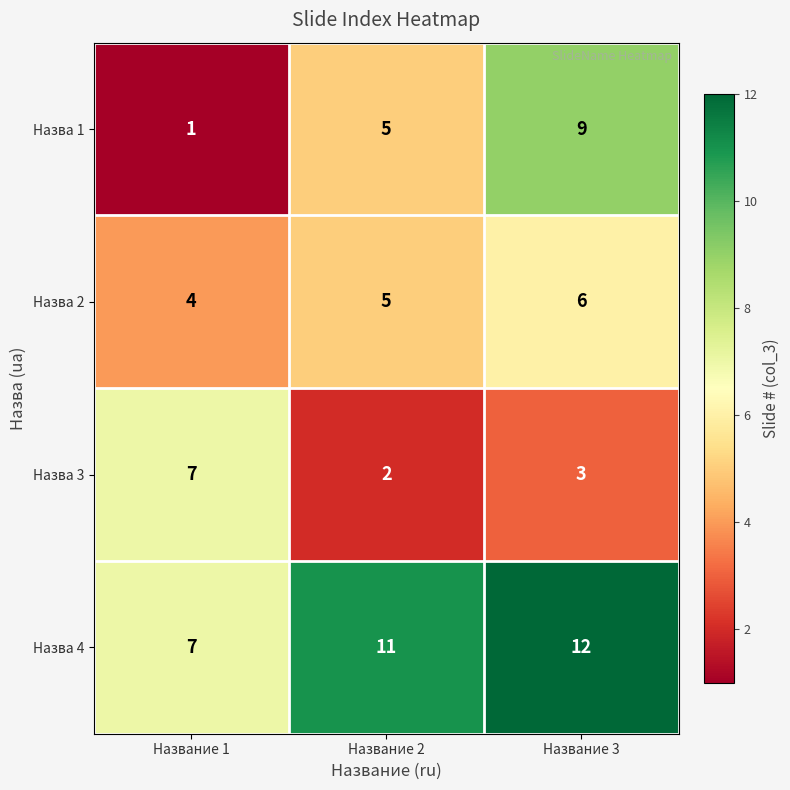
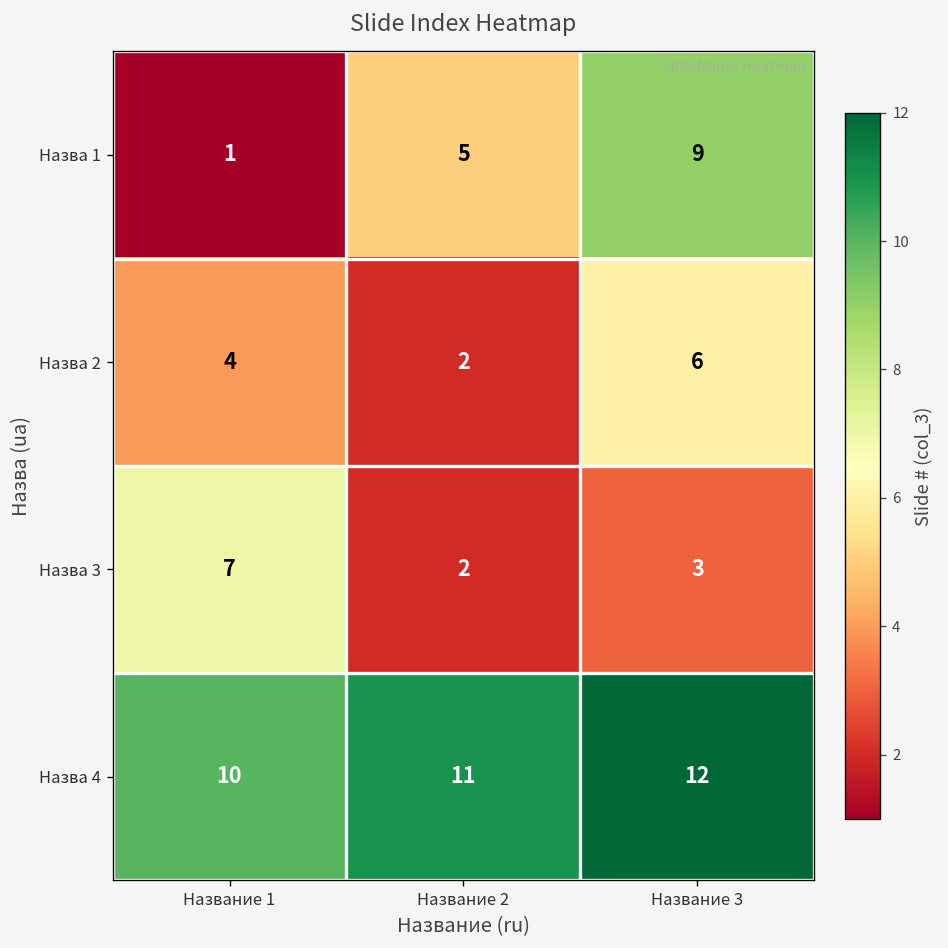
Назва 2, Название 2: 5 -> 2
Назва 4, Название 1: 7 -> 10
